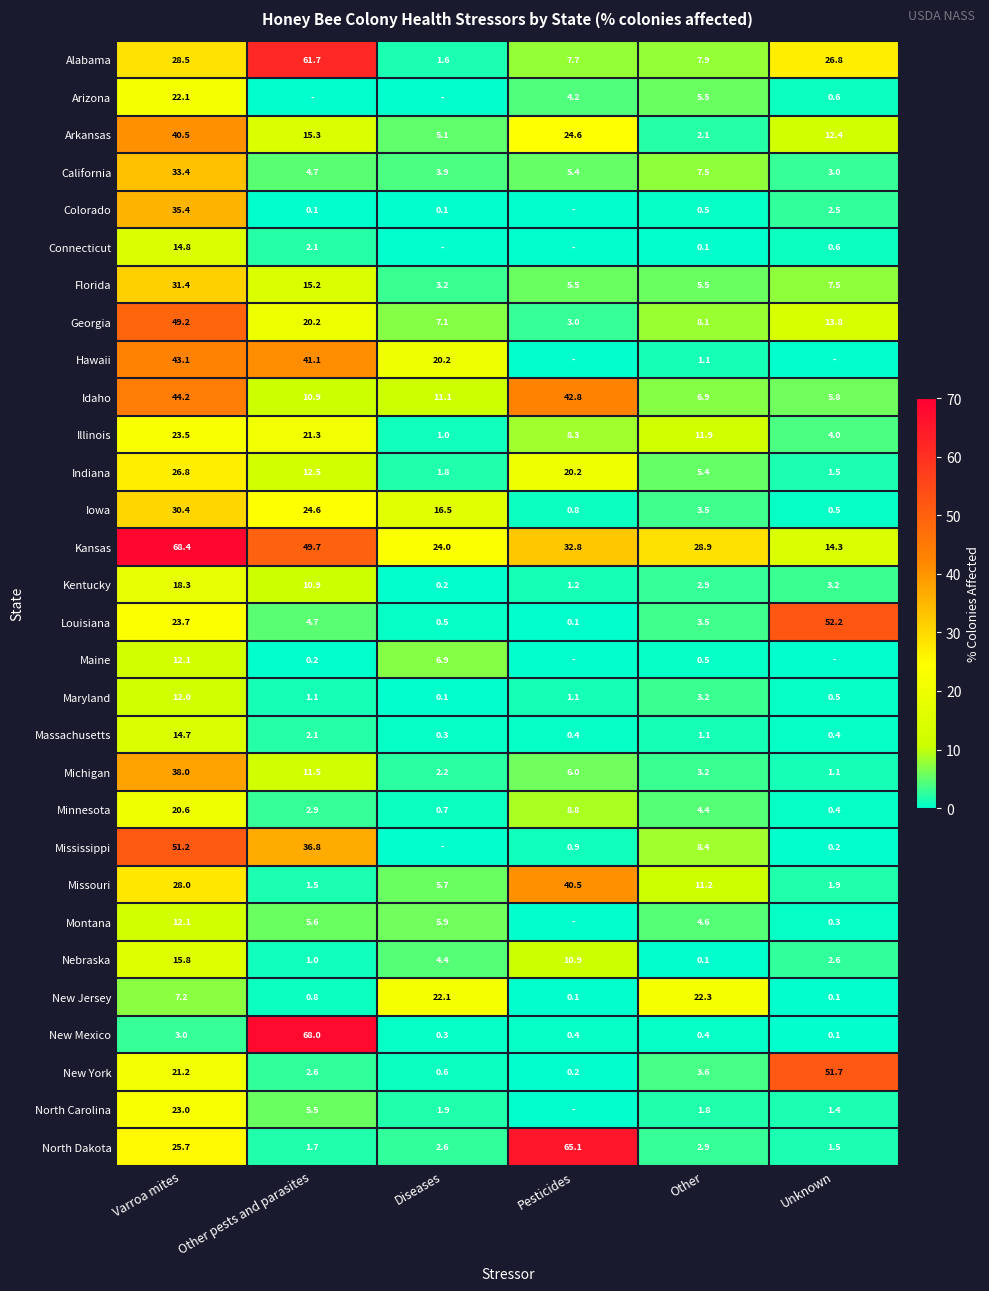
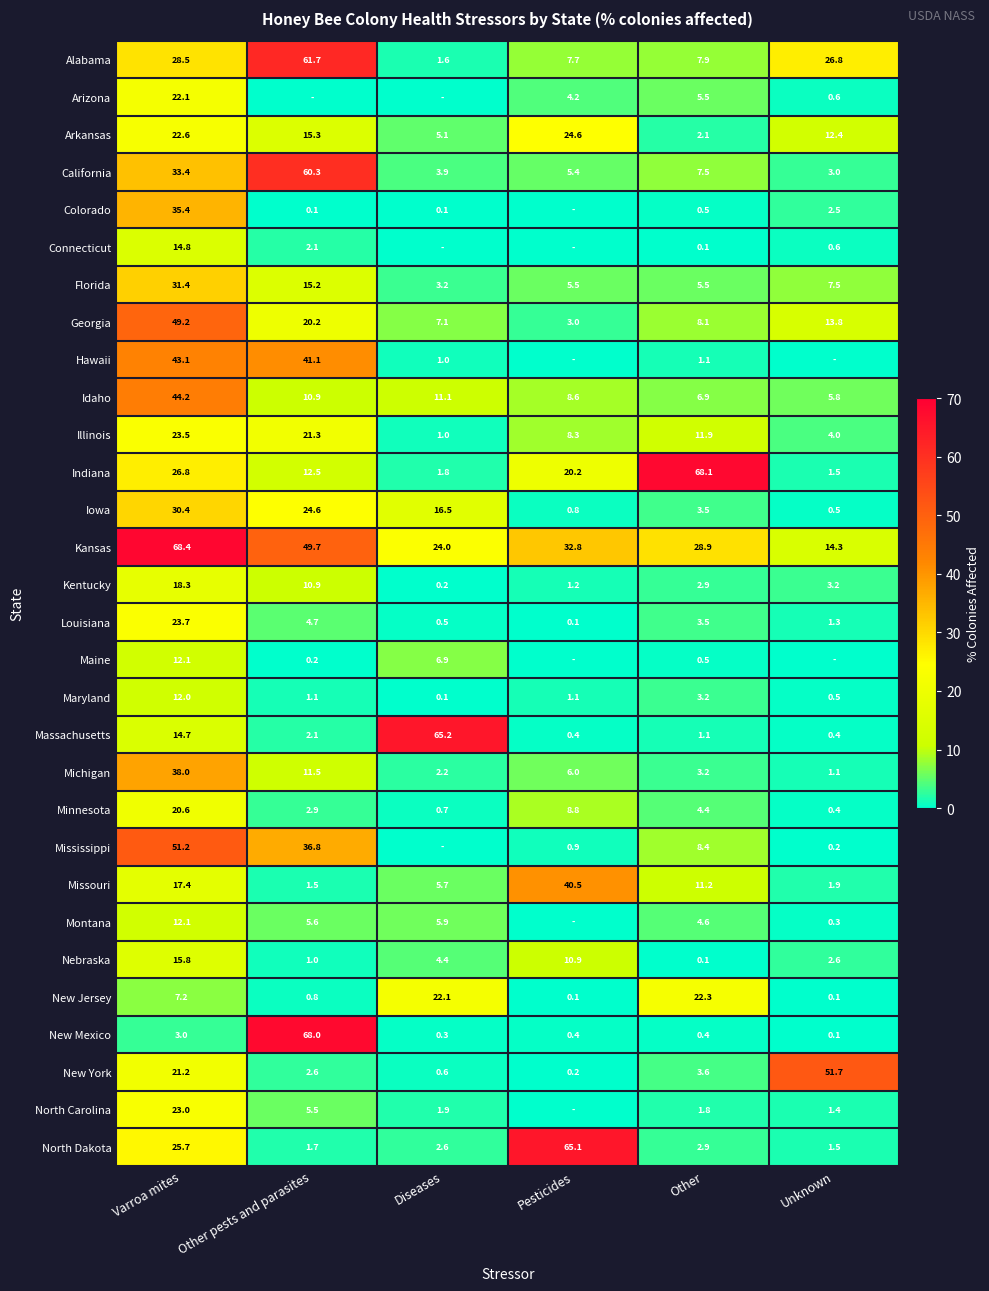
Arkansas, Varroa mites: 40.5 -> 22.6
California, Other pests and parasites: 4.7 -> 60.3
Hawaii, Diseases: 20.2 -> 1.0
Idaho, Pesticides: 42.8 -> 8.6
Indiana, Other: 5.4 -> 68.1
Louisiana, Unknown: 52.2 -> 1.3
Massachusetts, Diseases: 0.3 -> 65.2
Missouri, Varroa mites: 28.0 -> 17.4
